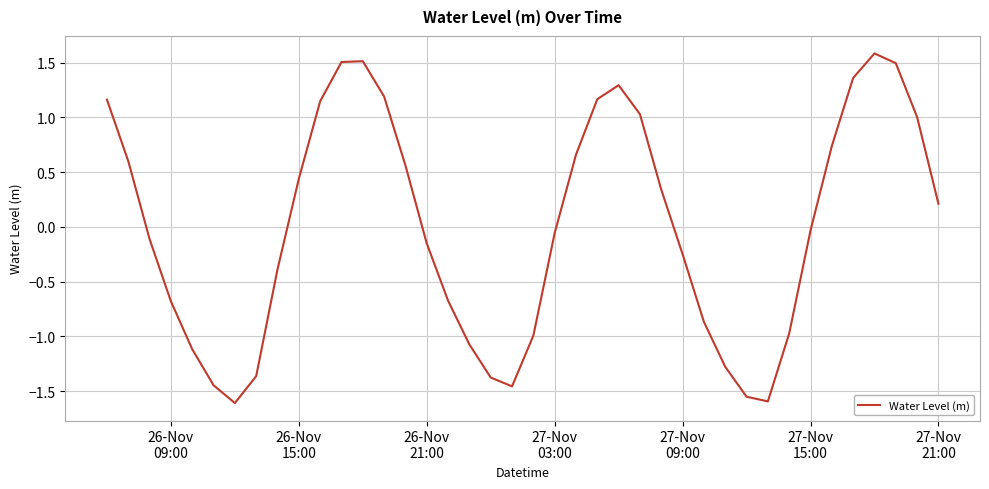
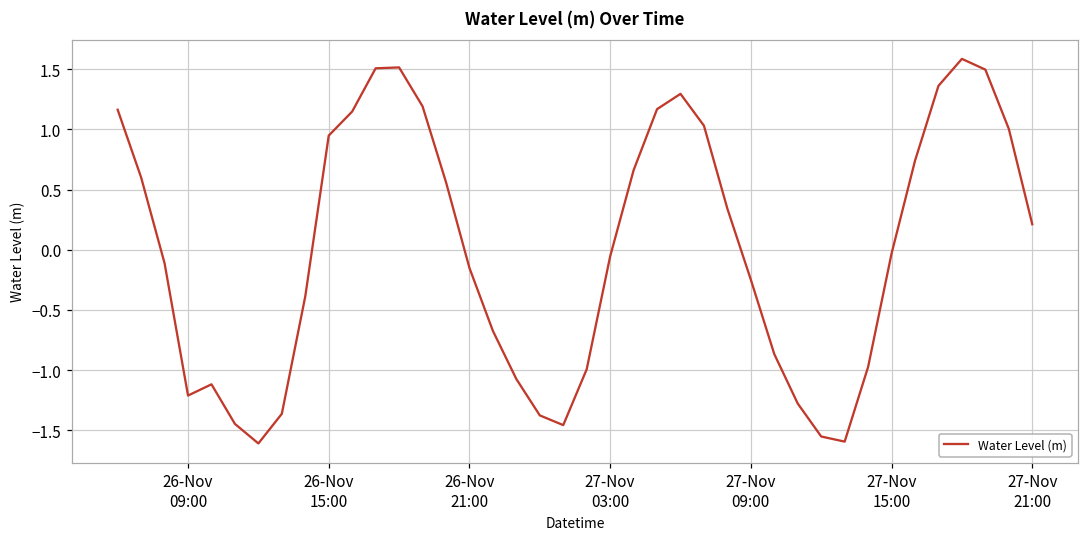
26-Nov 09:00: -0.68 -> -1.21
26-Nov 15:00: 0.44 -> 0.95
